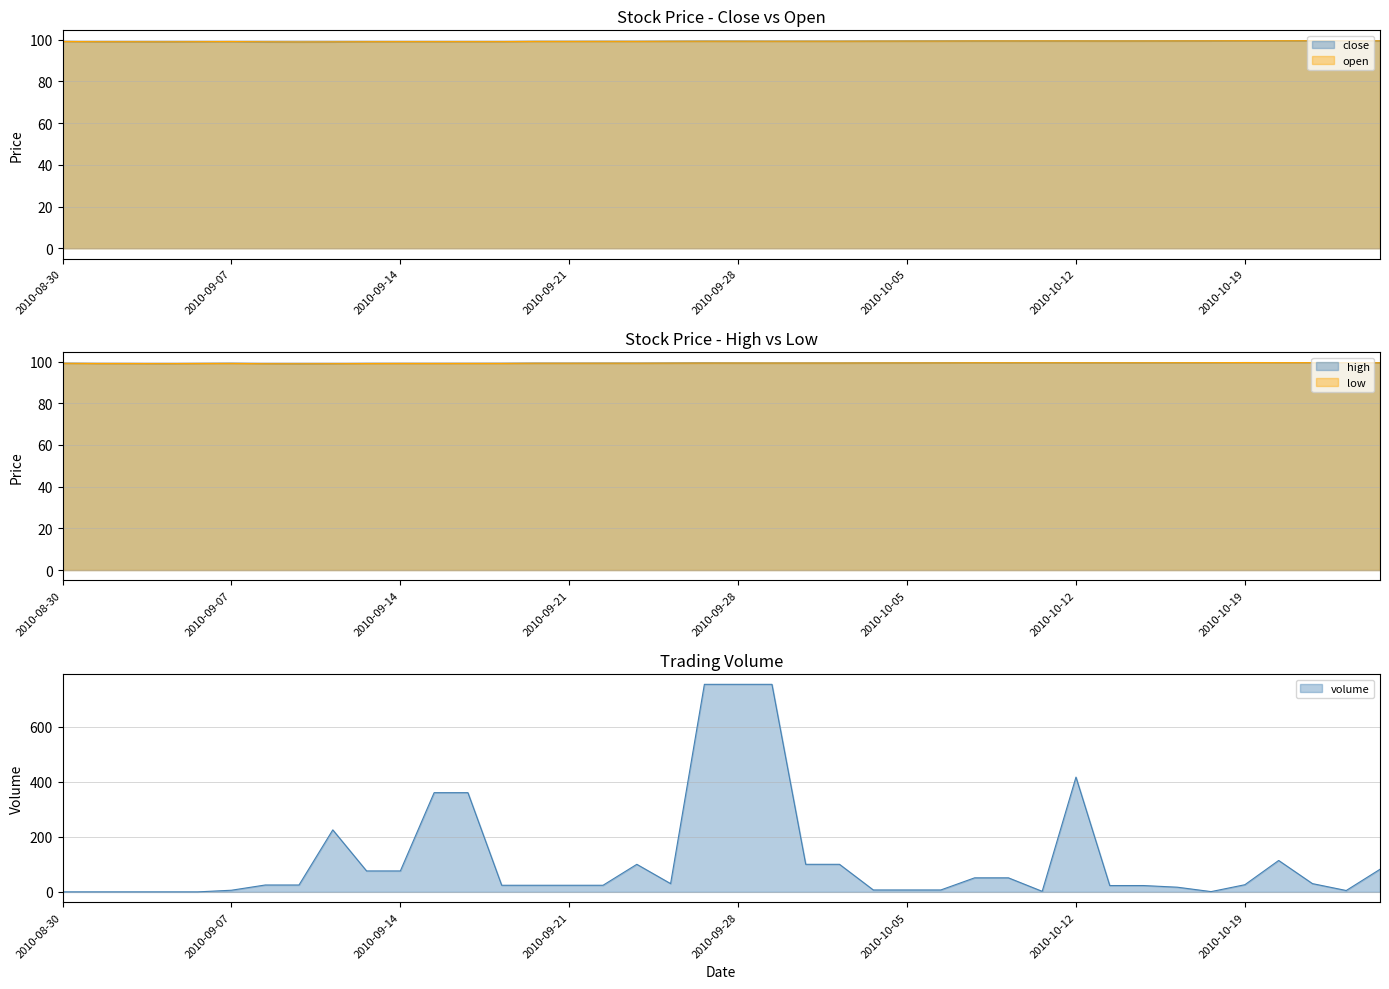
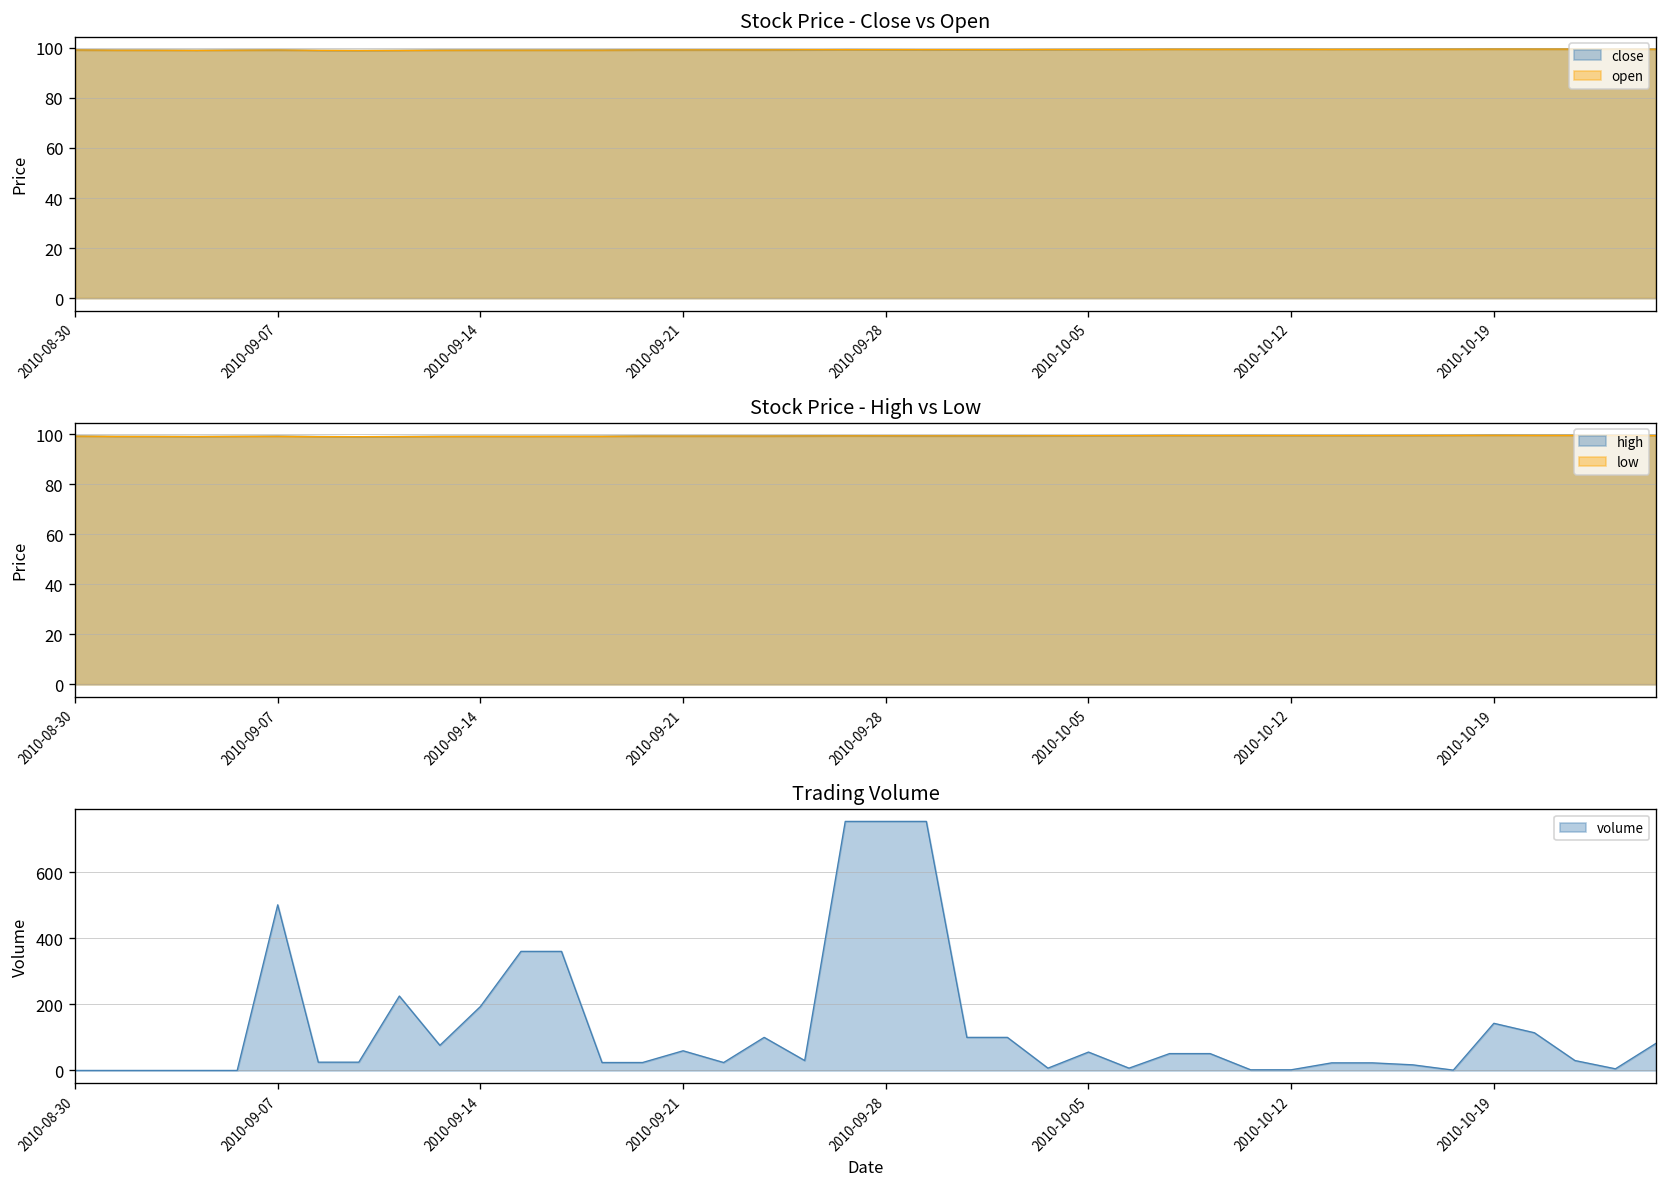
Trading Volume, 2010-09-07: 10 -> 500
Trading Volume, 2010-09-14: 80 -> 190
Trading Volume, 2010-09-21: 20 -> 60
Trading Volume, 2010-10-05: 10 -> 60
Trading Volume, 2010-10-12: 420 -> 0
Trading Volume, 2010-10-19: 30 -> 140
